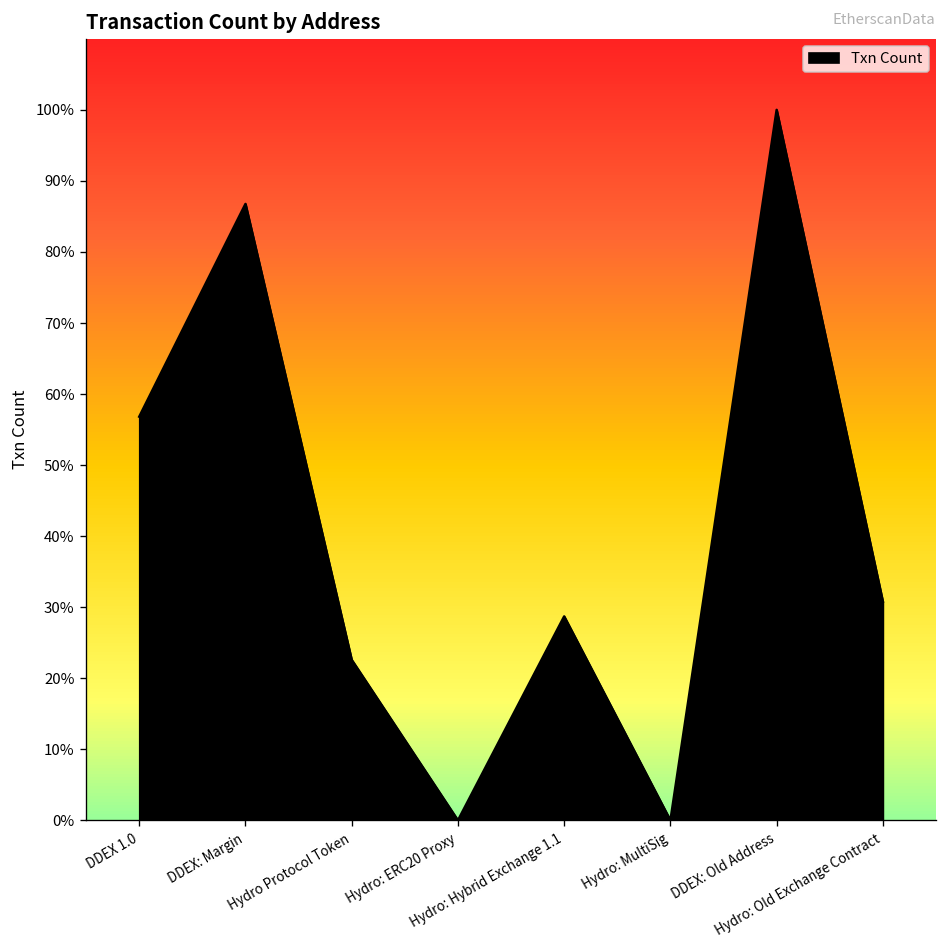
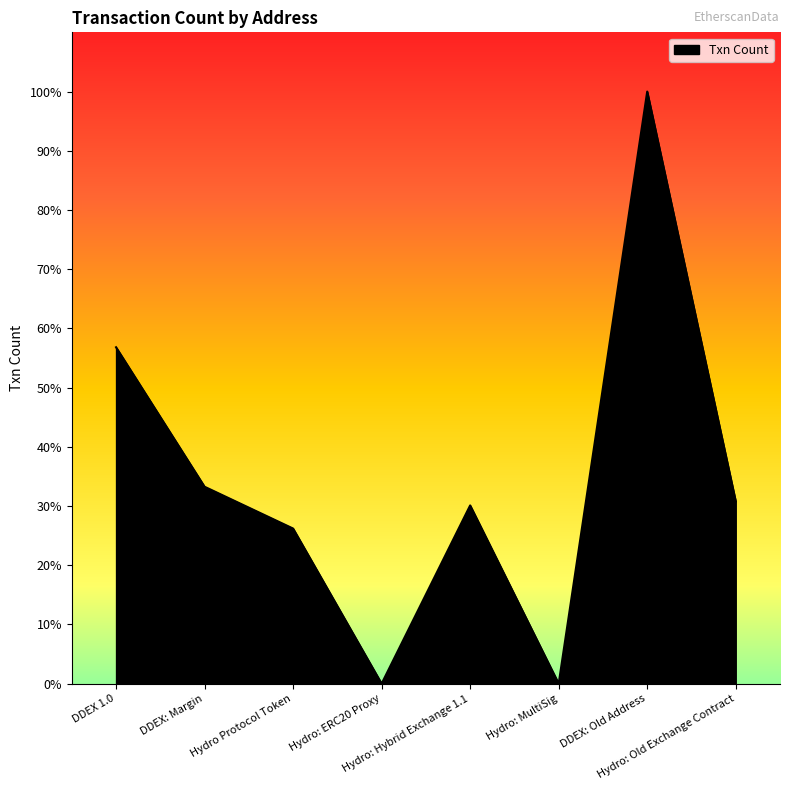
DDEX: Margin: 87% -> 33%
Hydro Protocol Token: 23% -> 26%
Hydro: Hybrid Exchange 1.1: 29% -> 30%
